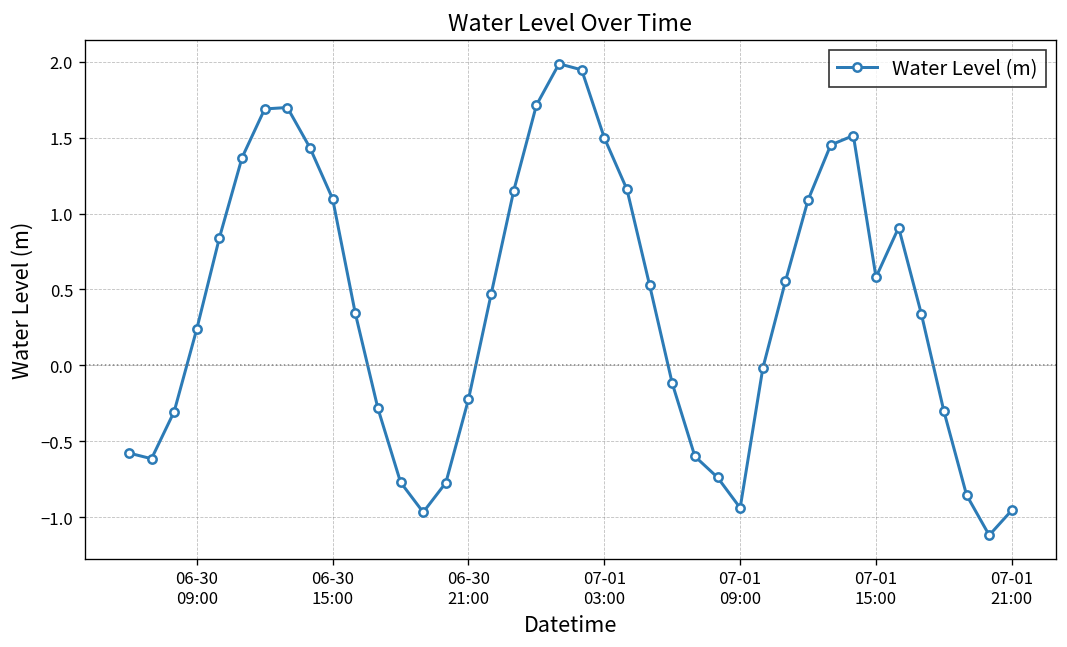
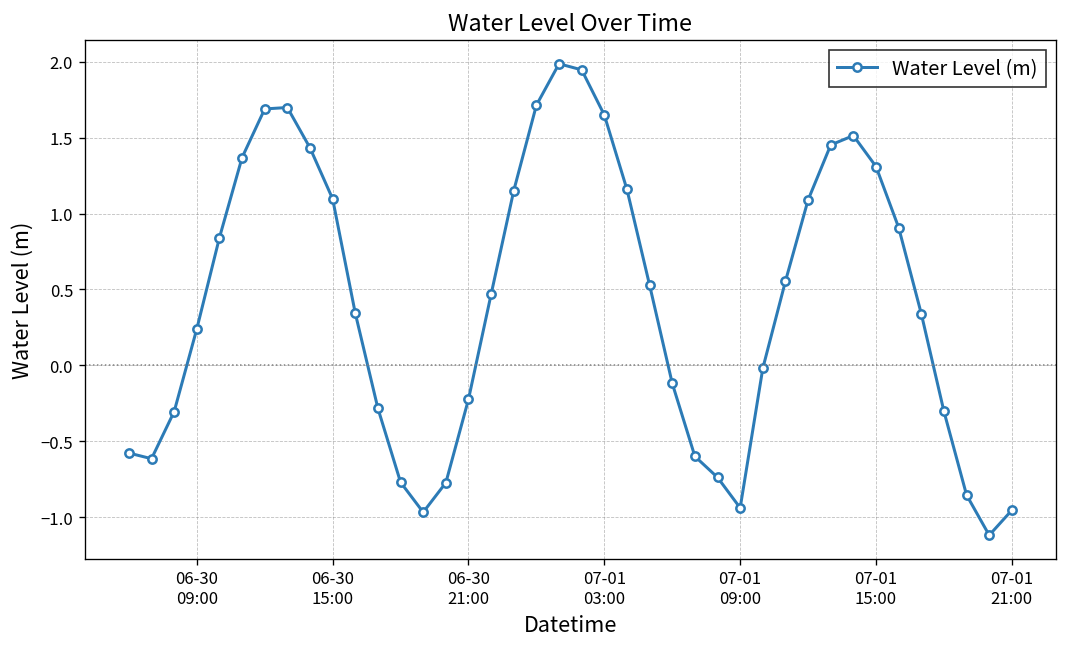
07-01 03:00: 1.50 -> 1.65
07-01 15:00: 0.58 -> 1.31
